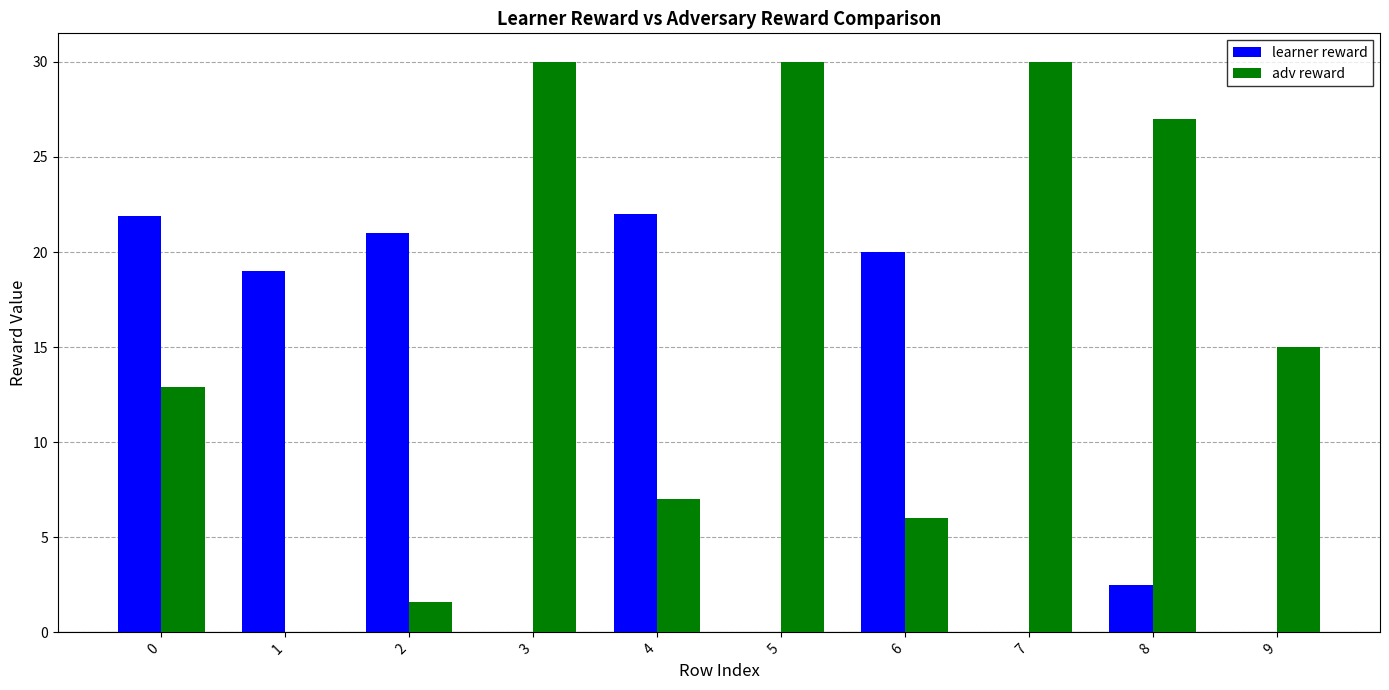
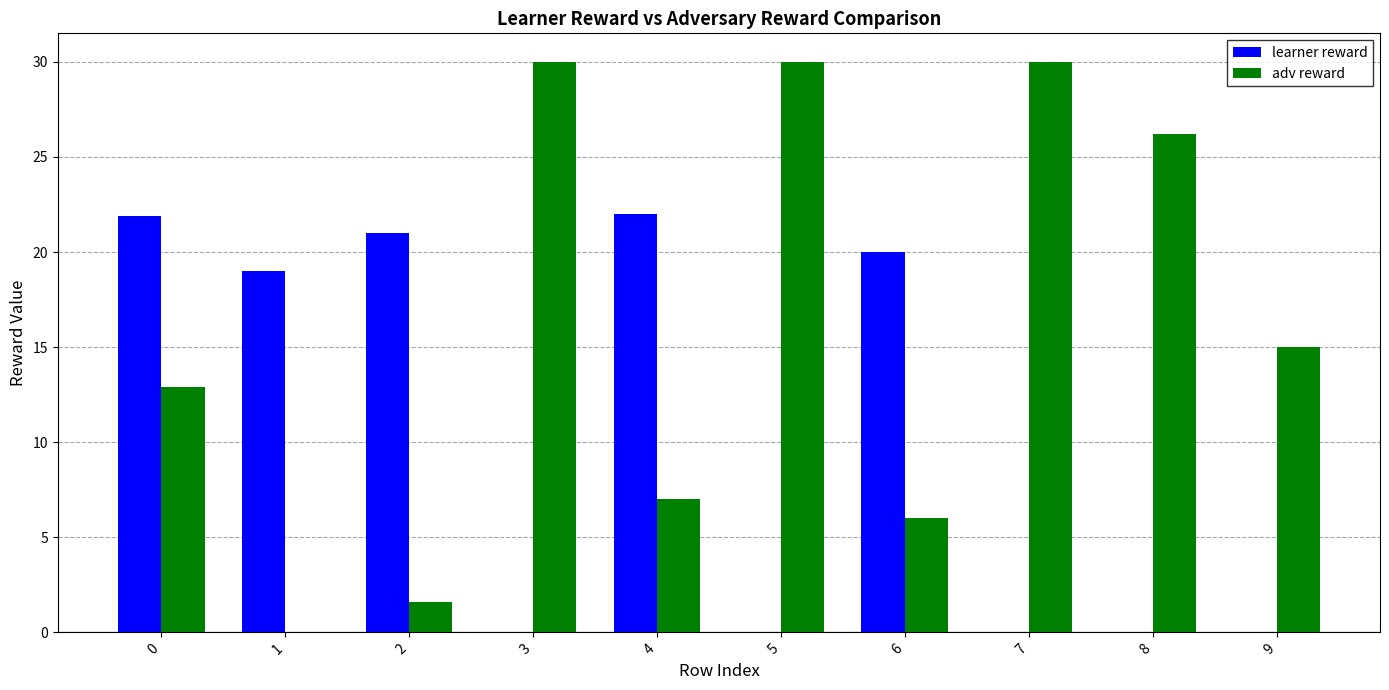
learner reward, 8: 2.5 -> 0.0
adv reward, 8: 27.0 -> 26.2
